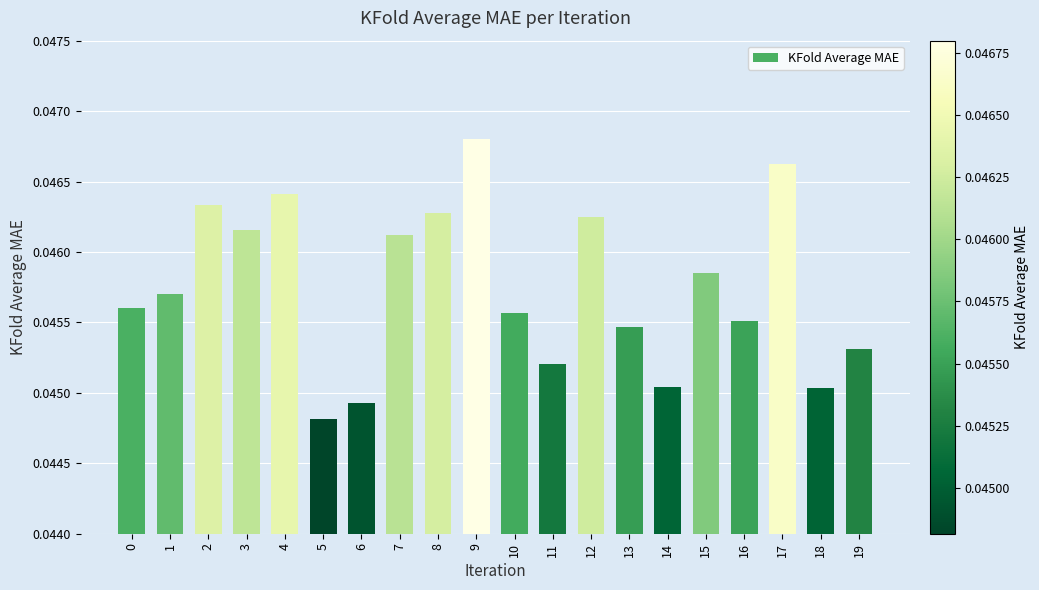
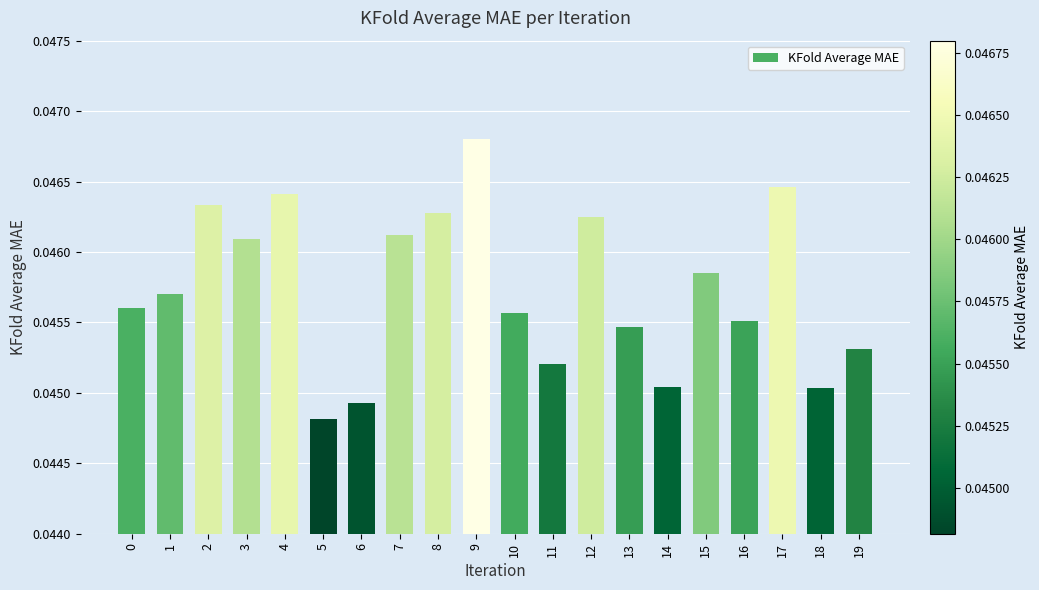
3: 0.04615 -> 0.04609
17: 0.04662 -> 0.04646
